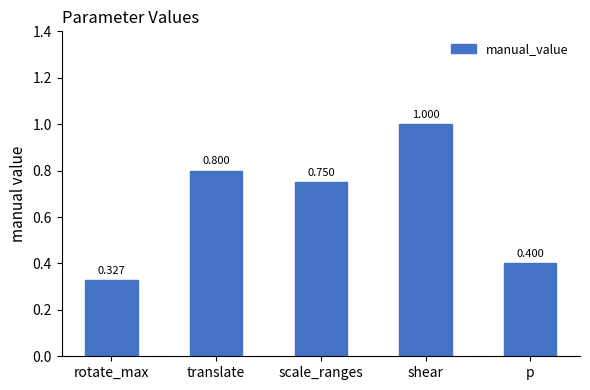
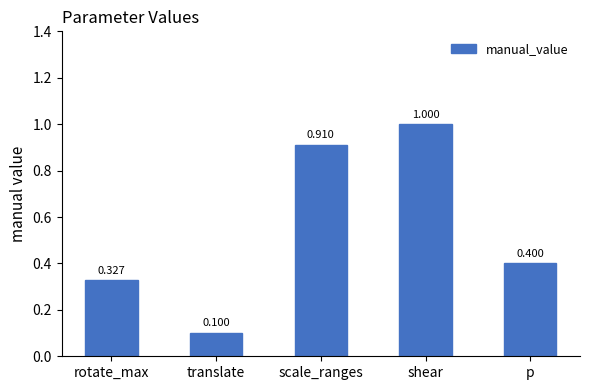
translate: 0.800 -> 0.100
scale_ranges: 0.750 -> 0.910
